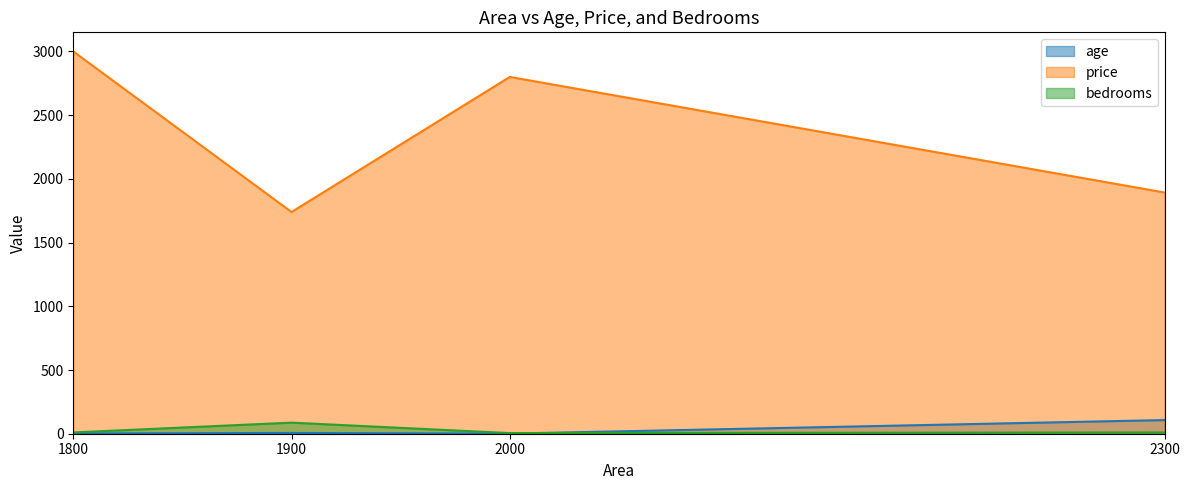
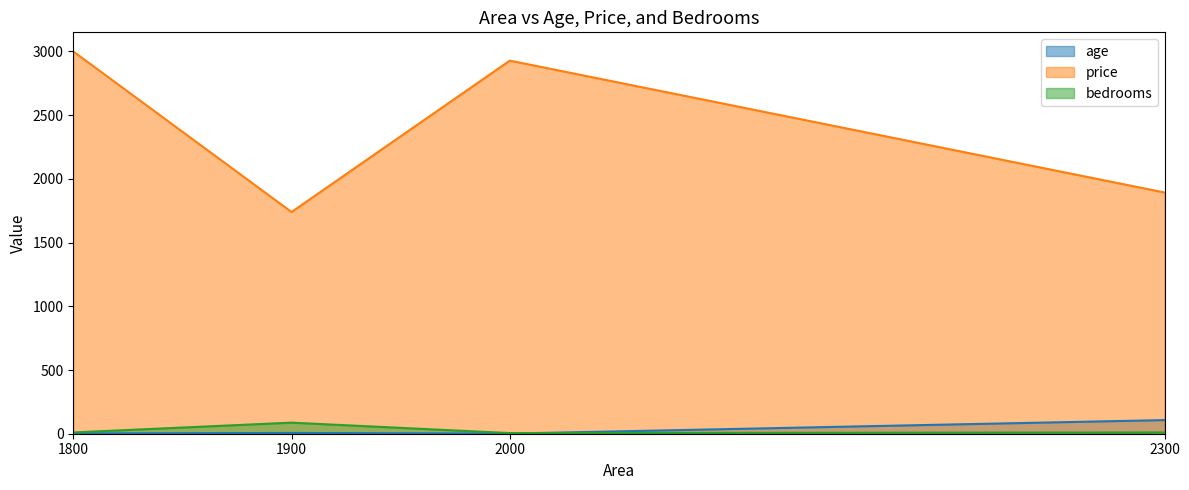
price, 2000: 2800 -> 2930
